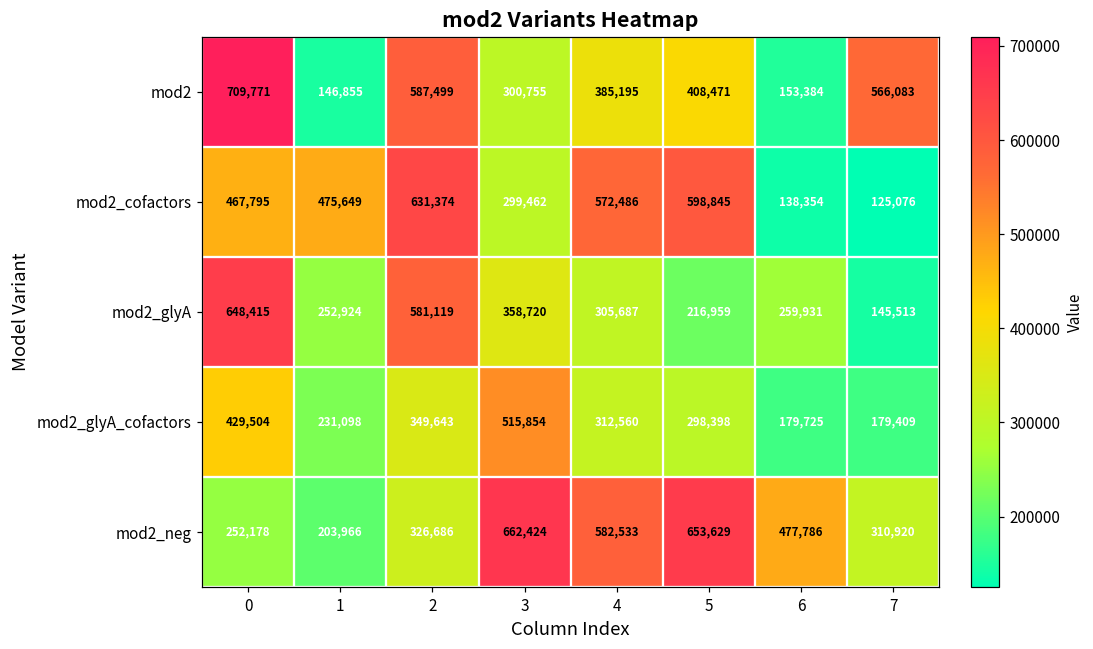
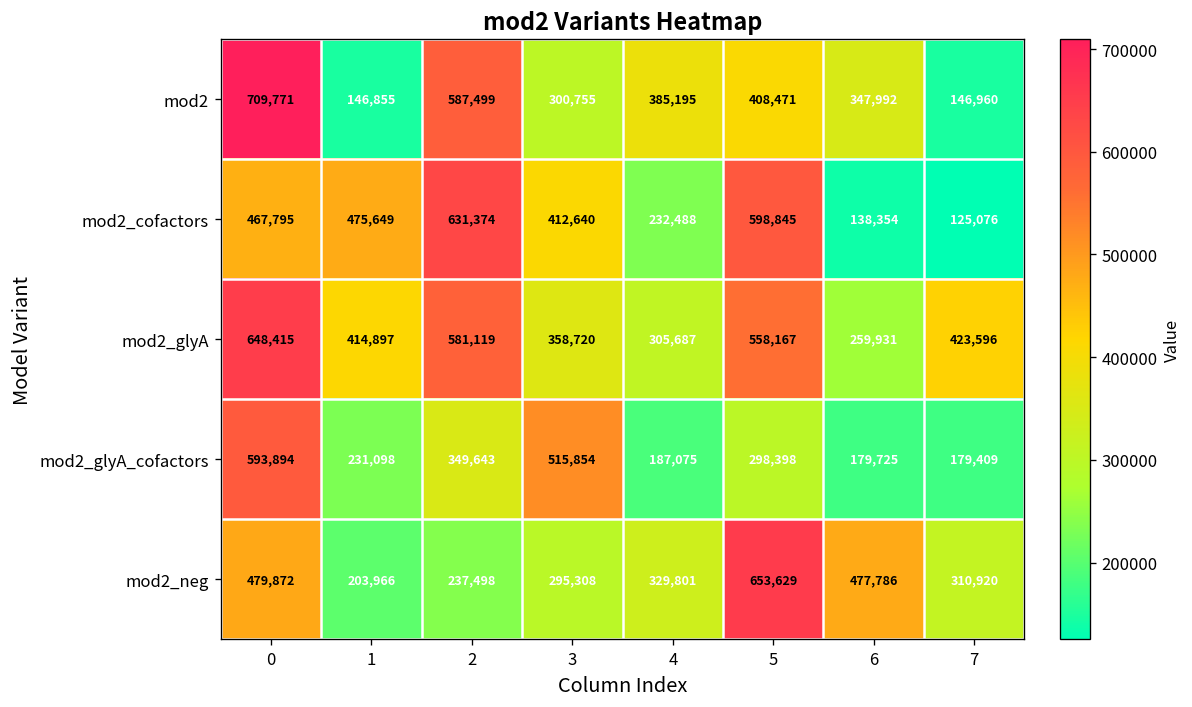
mod2, 6: 153,384 -> 347,992
mod2, 7: 566,083 -> 146,960
mod2_cofactors, 3: 299,462 -> 412,640
mod2_cofactors, 4: 572,486 -> 232,488
mod2_glyA, 1: 252,924 -> 414,897
mod2_glyA, 5: 216,959 -> 558,167
mod2_glyA, 7: 145,513 -> 423,596
mod2_glyA_cofactors, 0: 429,504 -> 593,894
mod2_glyA_cofactors, 4: 312,560 -> 187,075
mod2_neg, 0: 252,178 -> 479,872
mod2_neg, 2: 326,686 -> 237,498
mod2_neg, 3: 662,424 -> 295,308
mod2_neg, 4: 582,533 -> 329,801
